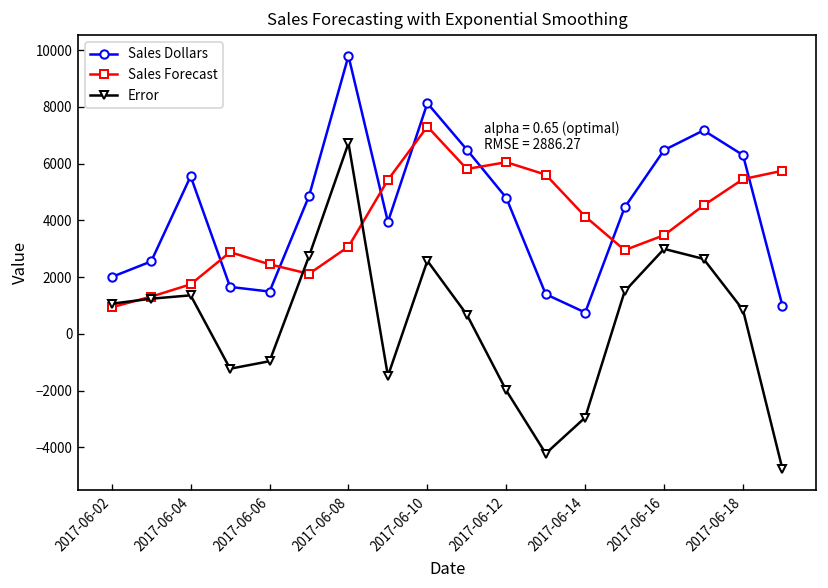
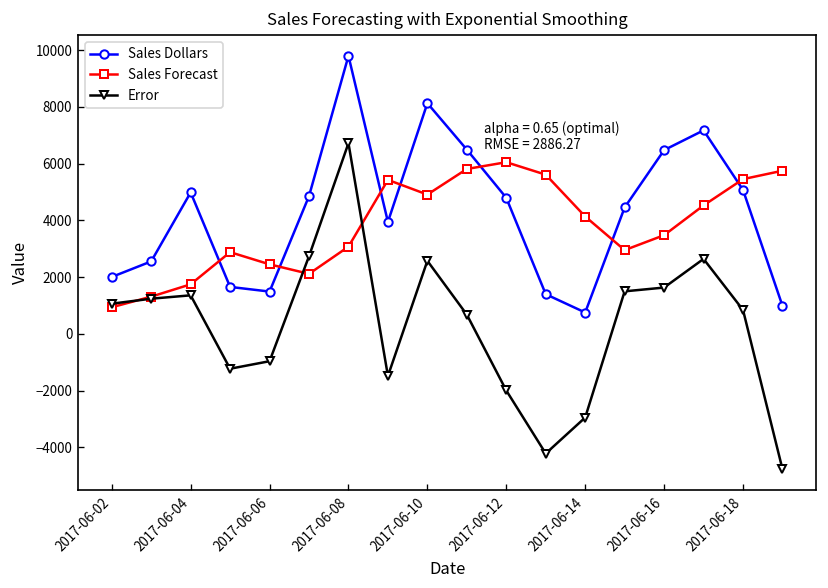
Sales Dollars, 2017-06-04: 5600 -> 5000
Sales Forecast, 2017-06-10: 7300 -> 4900
Error, 2017-06-16: 3000 -> 1600
Sales Dollars, 2017-06-18: 6300 -> 5100
